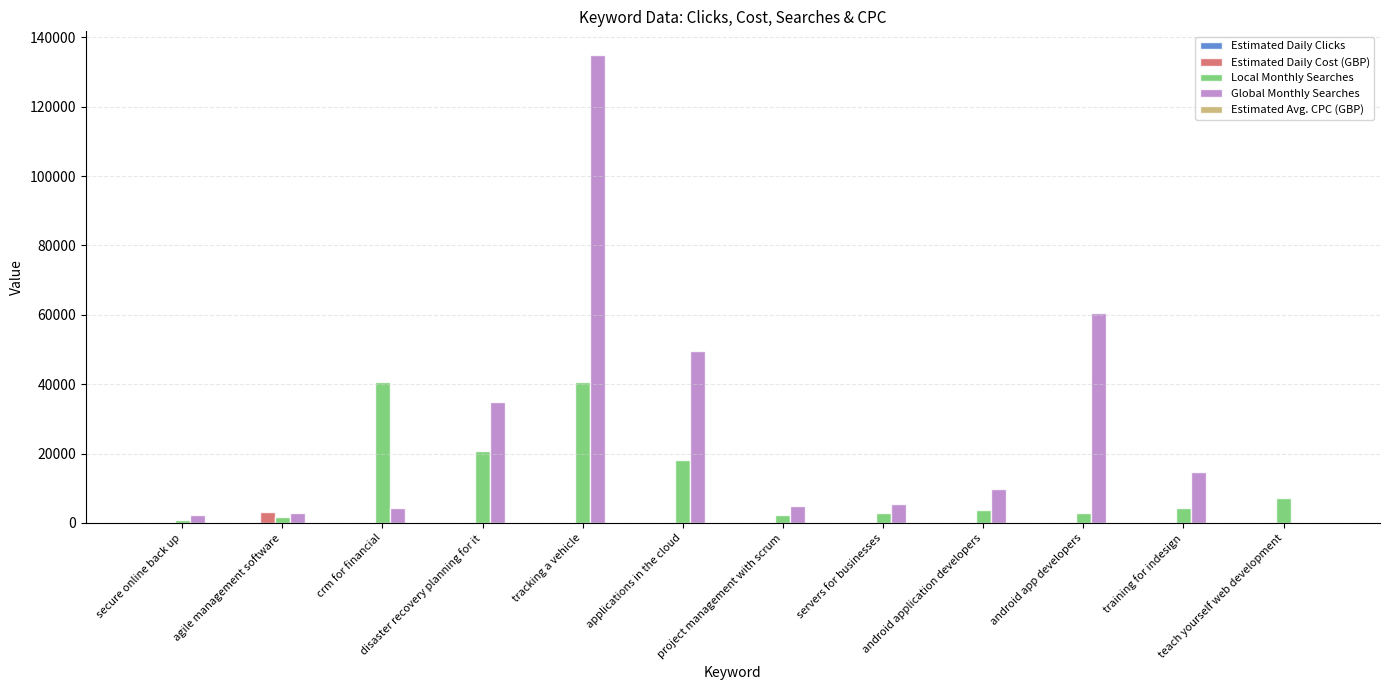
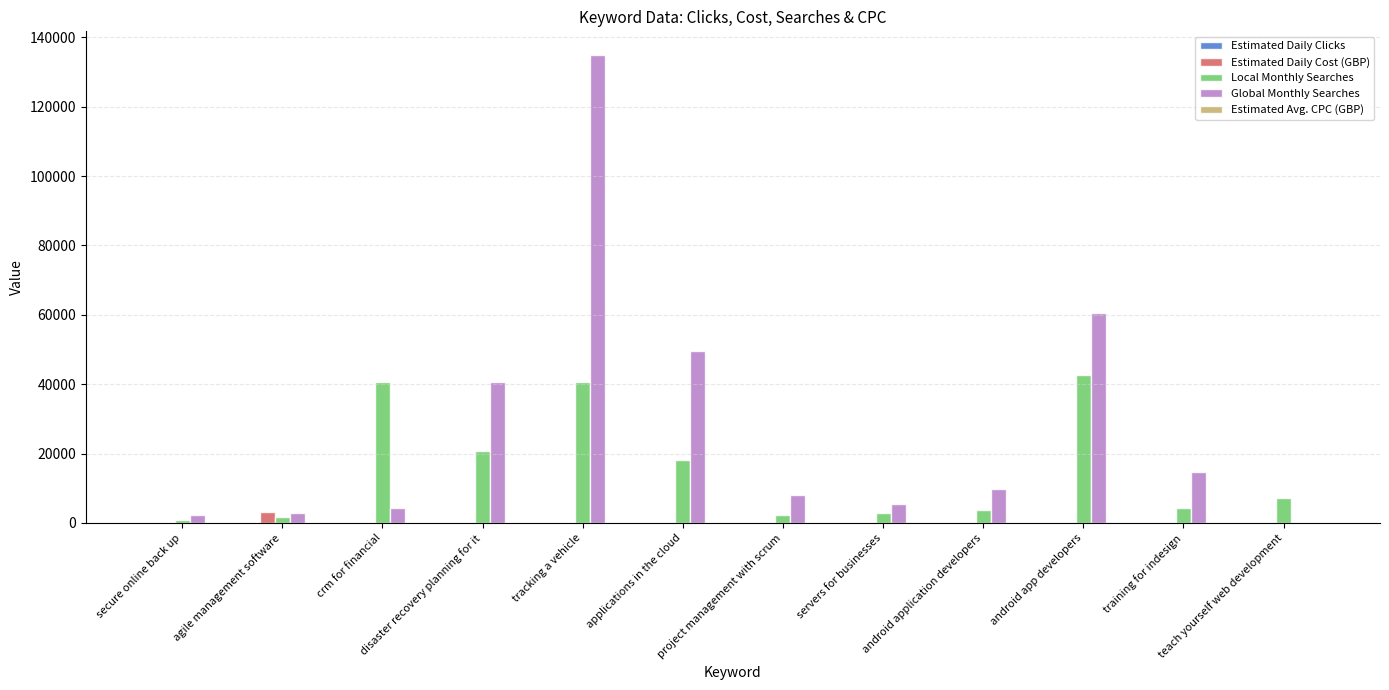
Global Monthly Searches, disaster recovery planning for it: 35000 -> 41000
Global Monthly Searches, project management with scrum: 5000 -> 8000
Local Monthly Searches, android app developers: 3000 -> 43000
